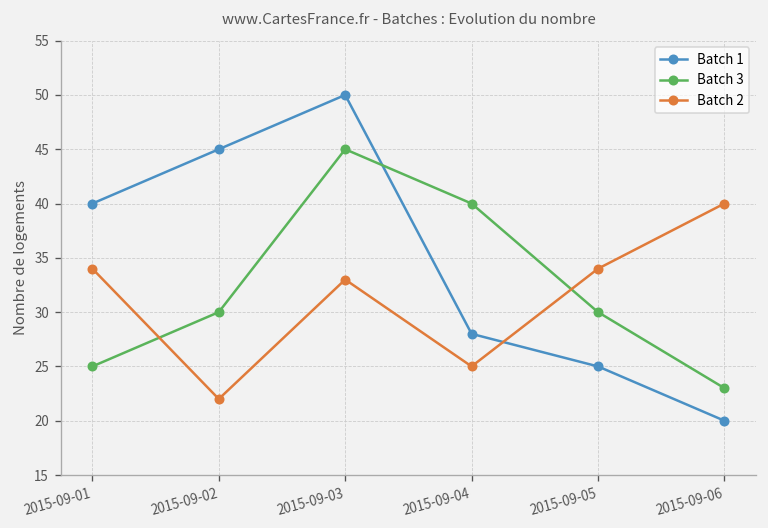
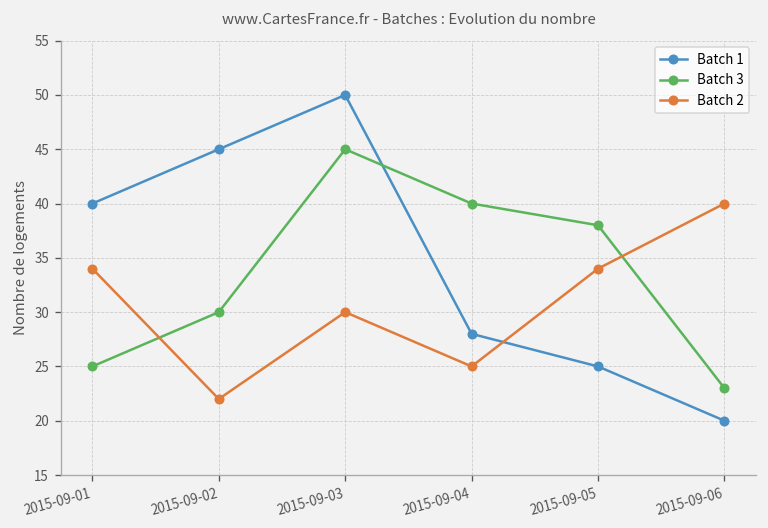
Batch 2, 2015-09-03: 33 -> 30
Batch 3, 2015-09-05: 30 -> 38
